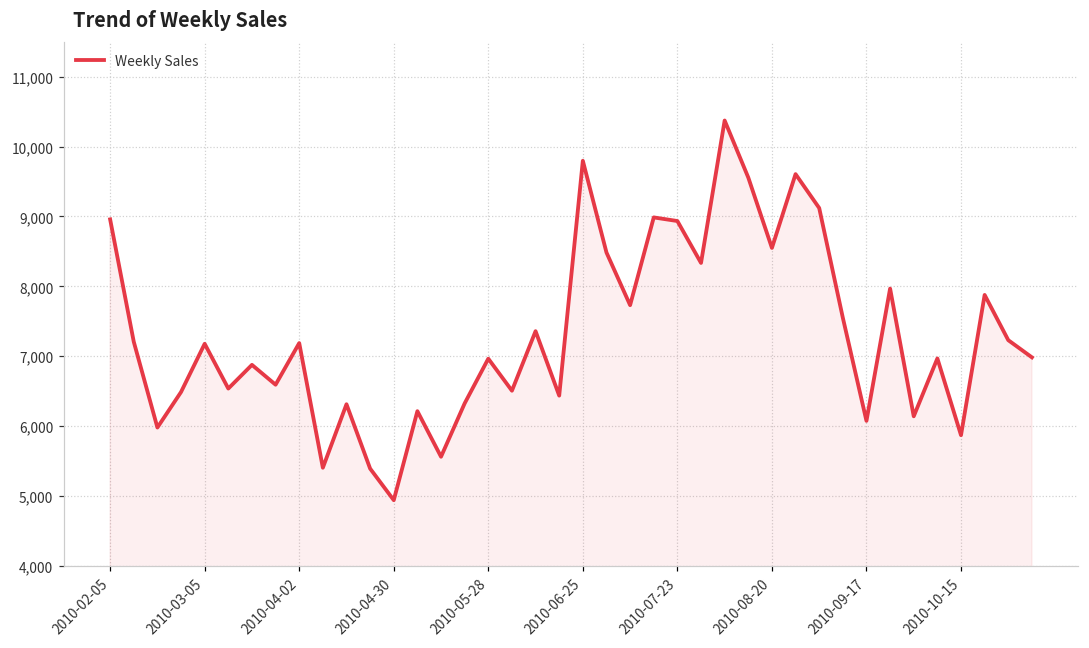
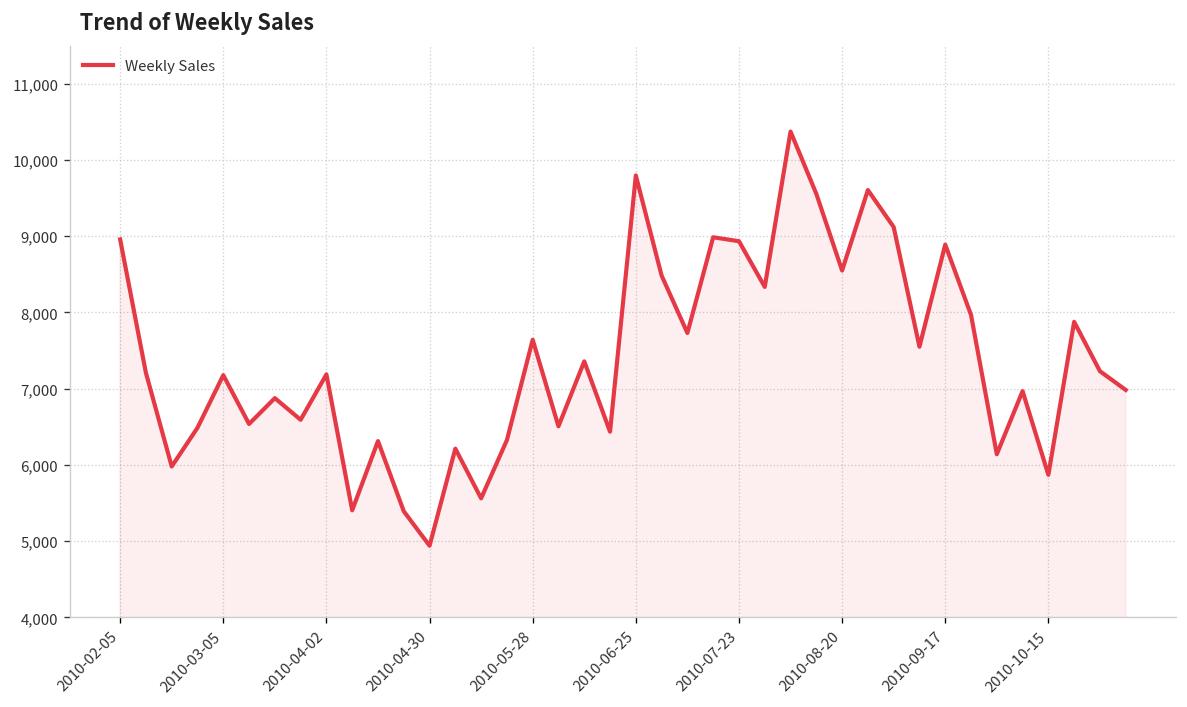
2010-05-28: 7,000 -> 7,600
2010-09-17: 6,100 -> 8,900
